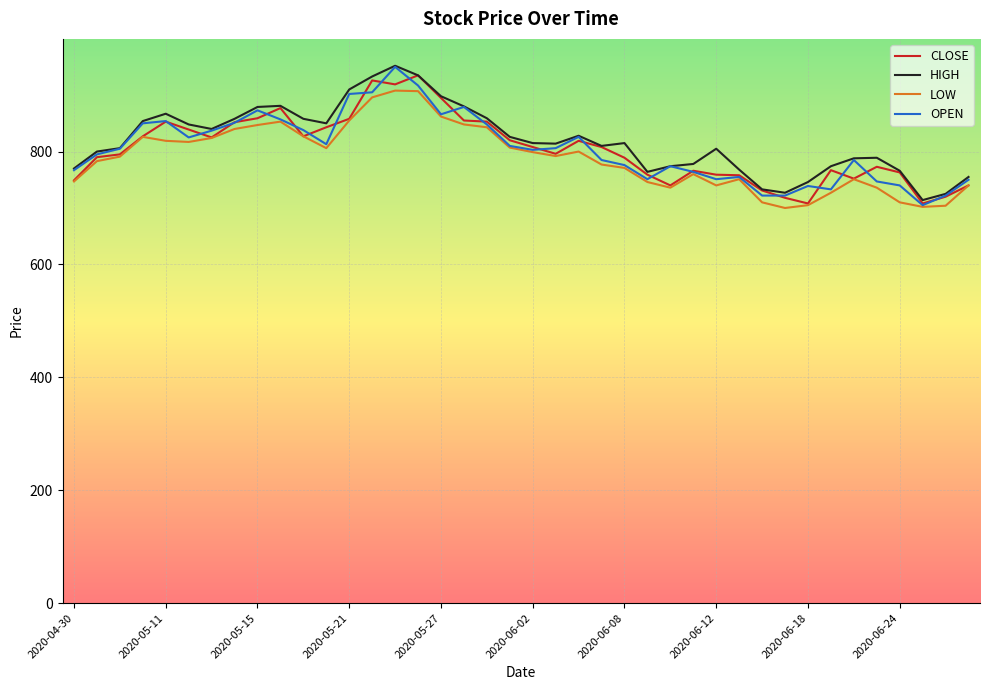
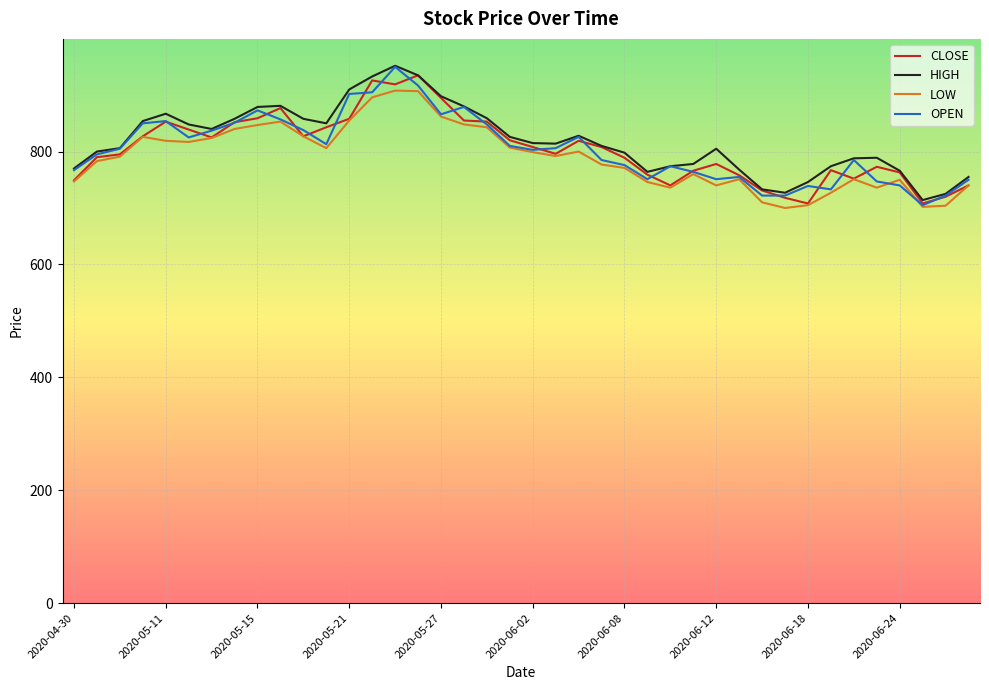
HIGH, 2020-06-08: 820 -> 800
CLOSE, 2020-06-12: 760 -> 780
LOW, 2020-06-24: 710 -> 750
